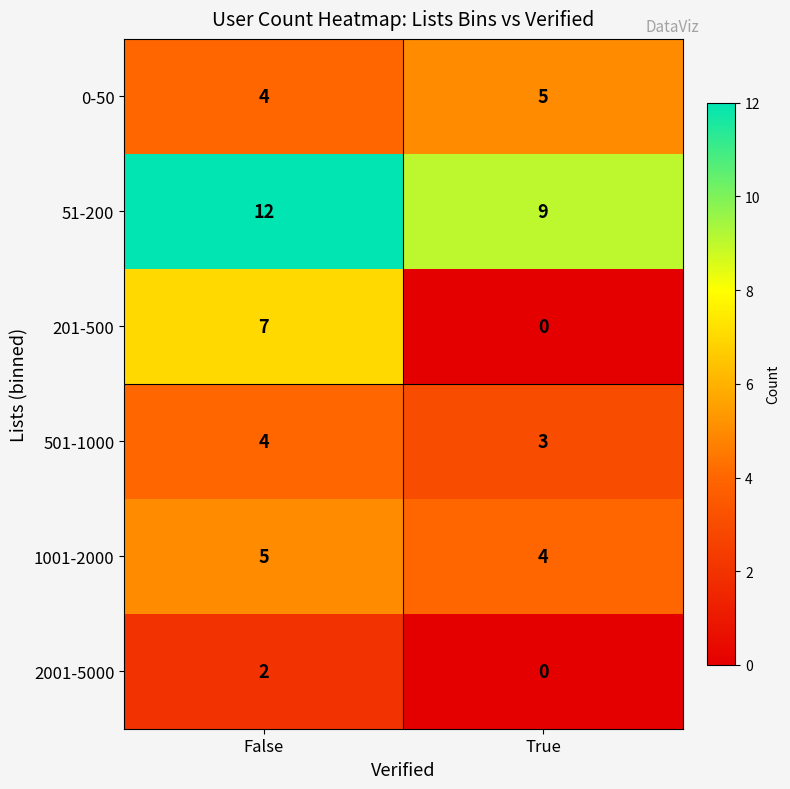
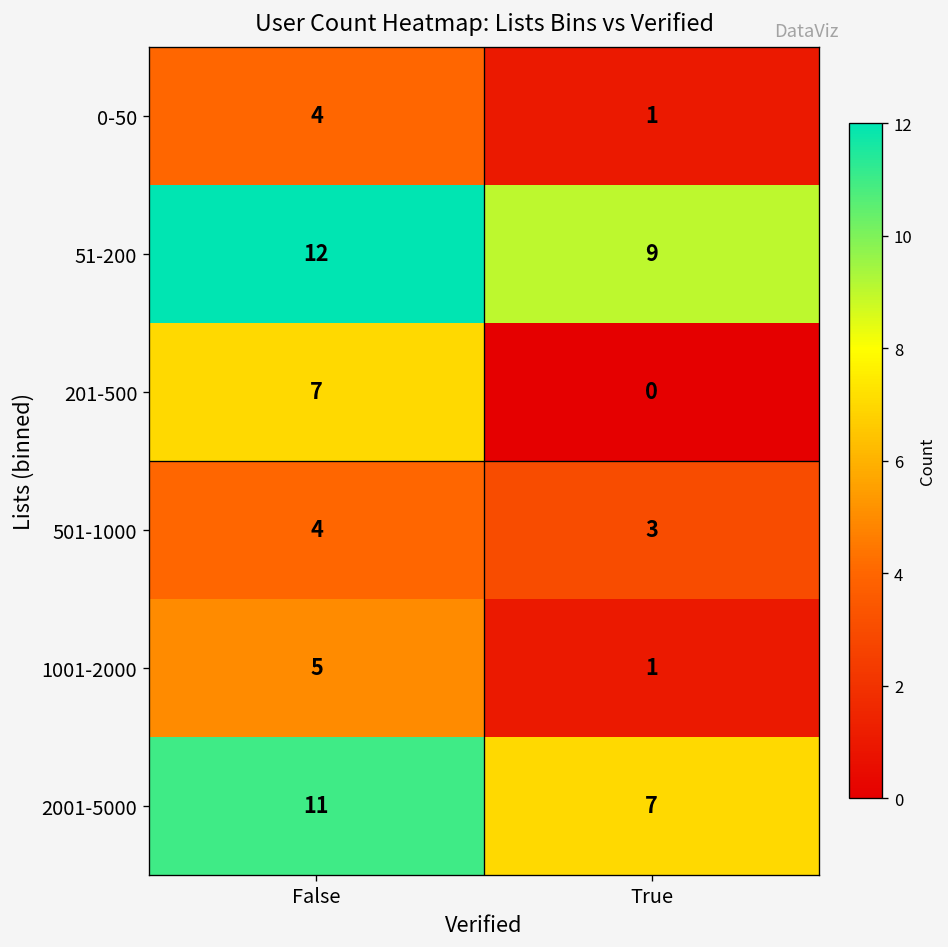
0-50, True: 5 -> 1
1001-2000, True: 4 -> 1
2001-5000, False: 2 -> 11
2001-5000, True: 0 -> 7
